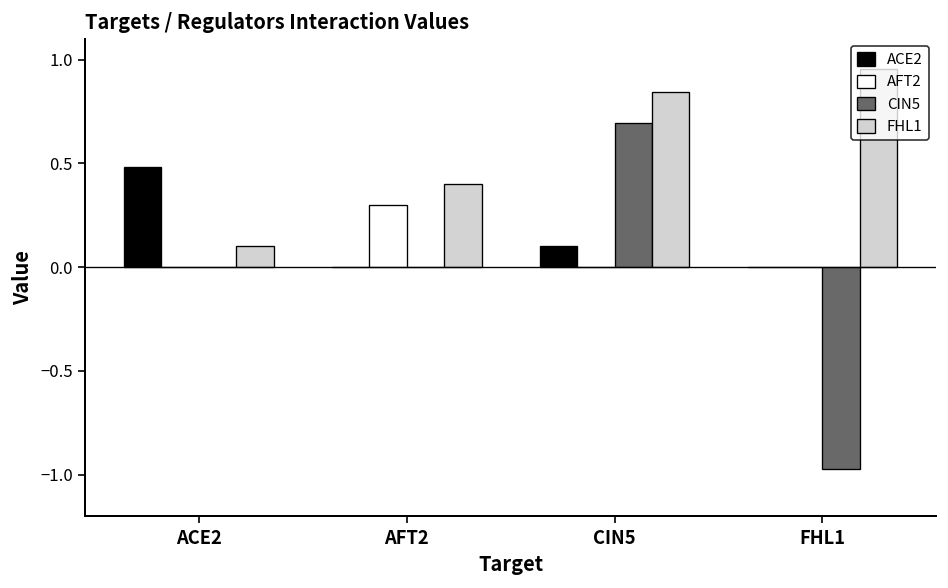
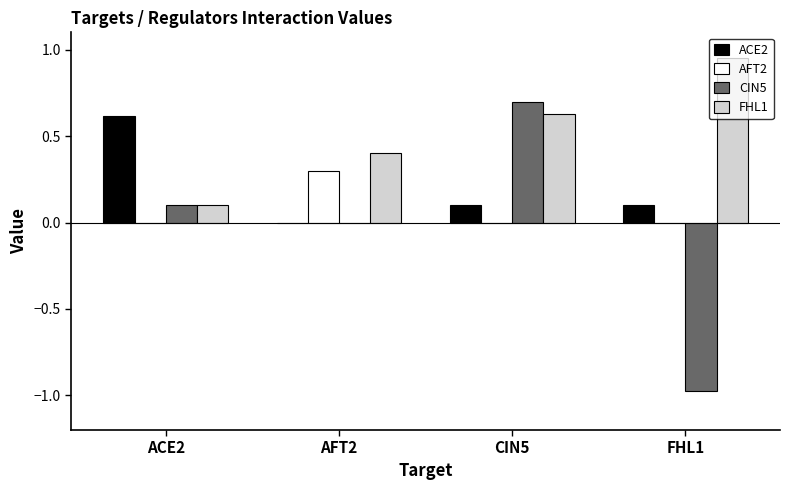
ACE2, ACE2: 0.48 -> 0.61
CIN5, ACE2: 0.0 -> 0.1
FHL1, CIN5: 0.85 -> 0.63
ACE2, FHL1: 0.0 -> 0.1
